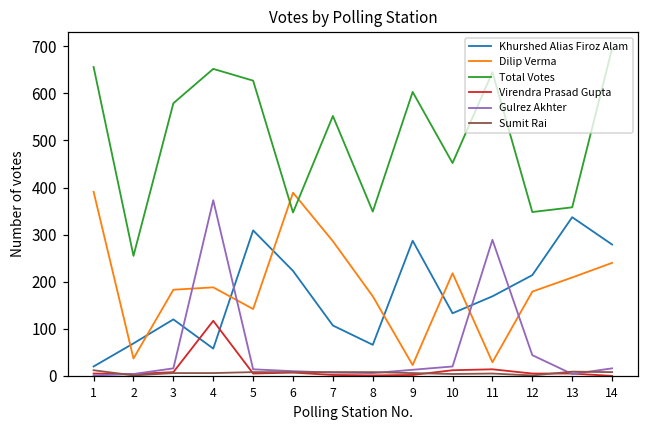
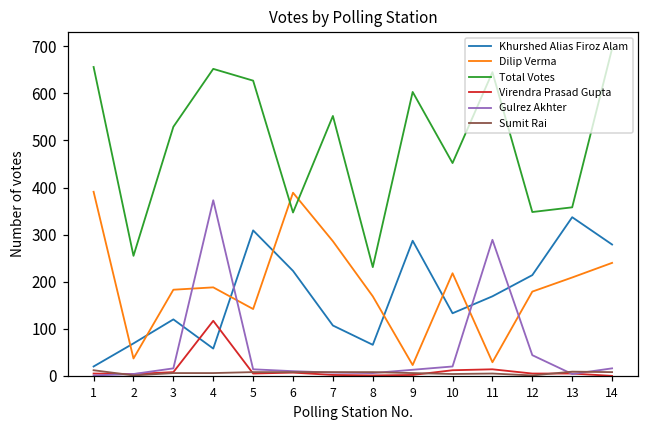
Total Votes, 3: 580 -> 530
Total Votes, 8: 350 -> 230
